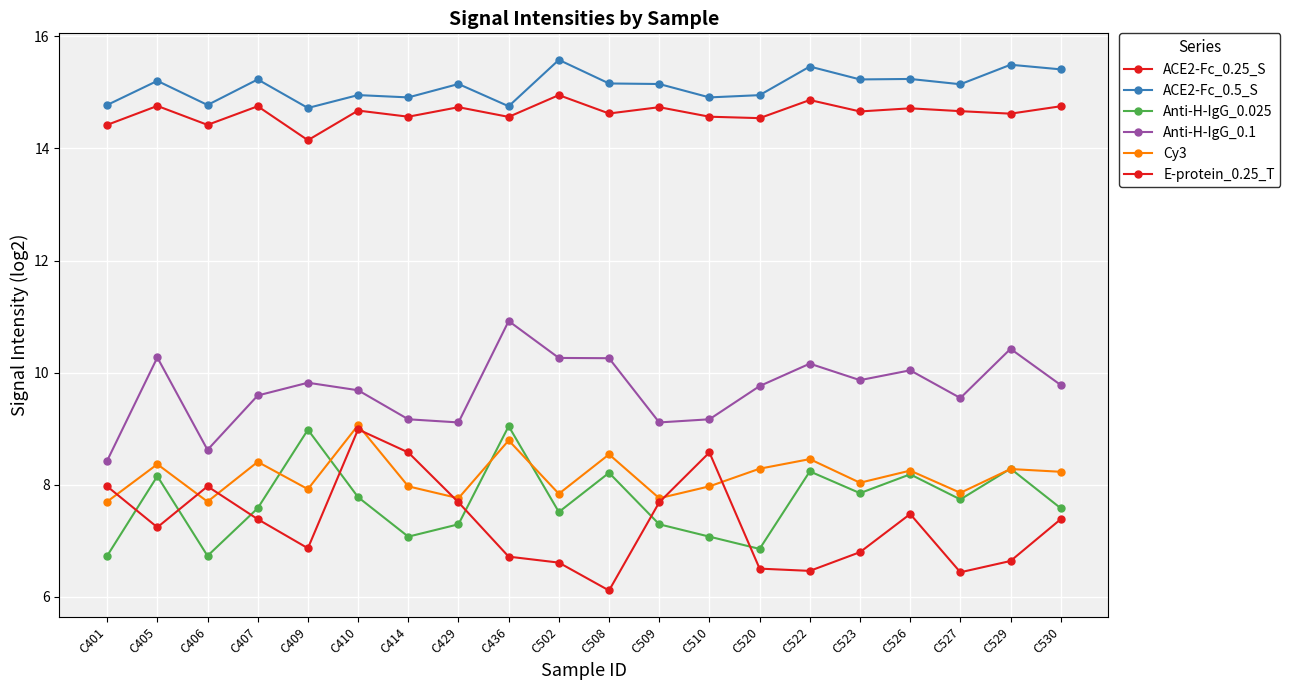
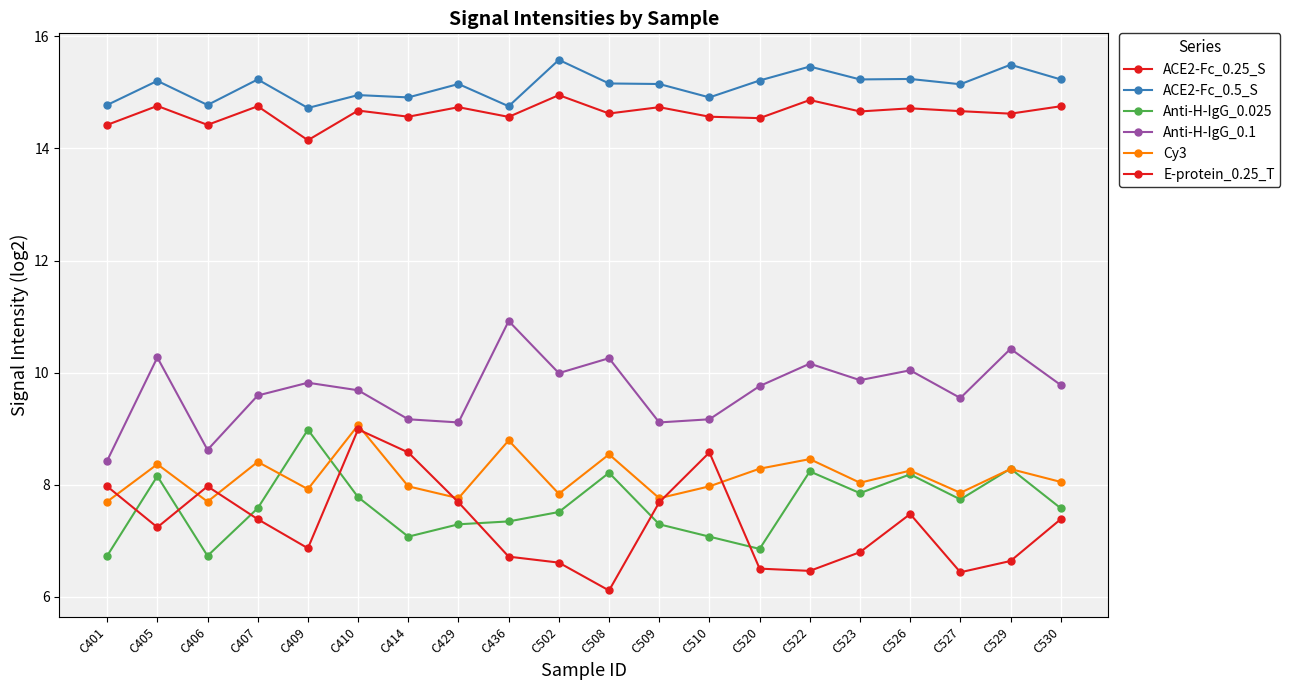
Anti-H-IgG_0.025, C436: 9.0 -> 7.3
Anti-H-IgG_0.1, C502: 10.3 -> 10.0
ACE2-Fc_0.5_S, C520: 15.0 -> 15.2
ACE2-Fc_0.5_S, C530: 15.4 -> 15.2
Cy3, C530: 8.2 -> 8.1
